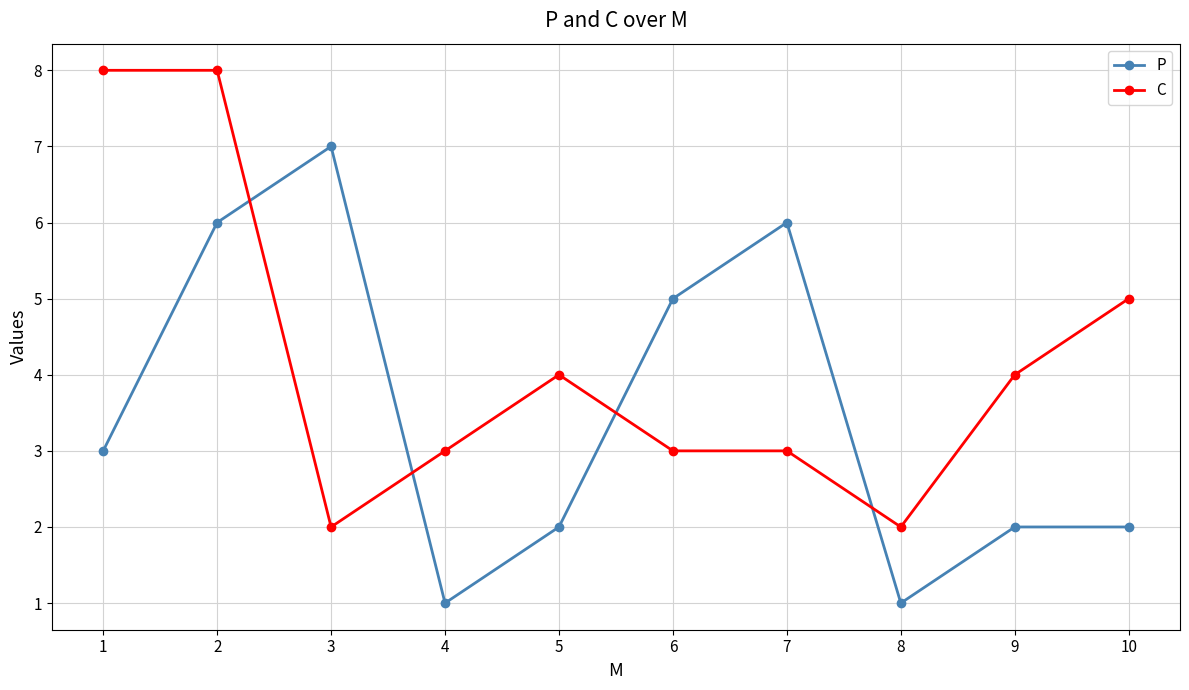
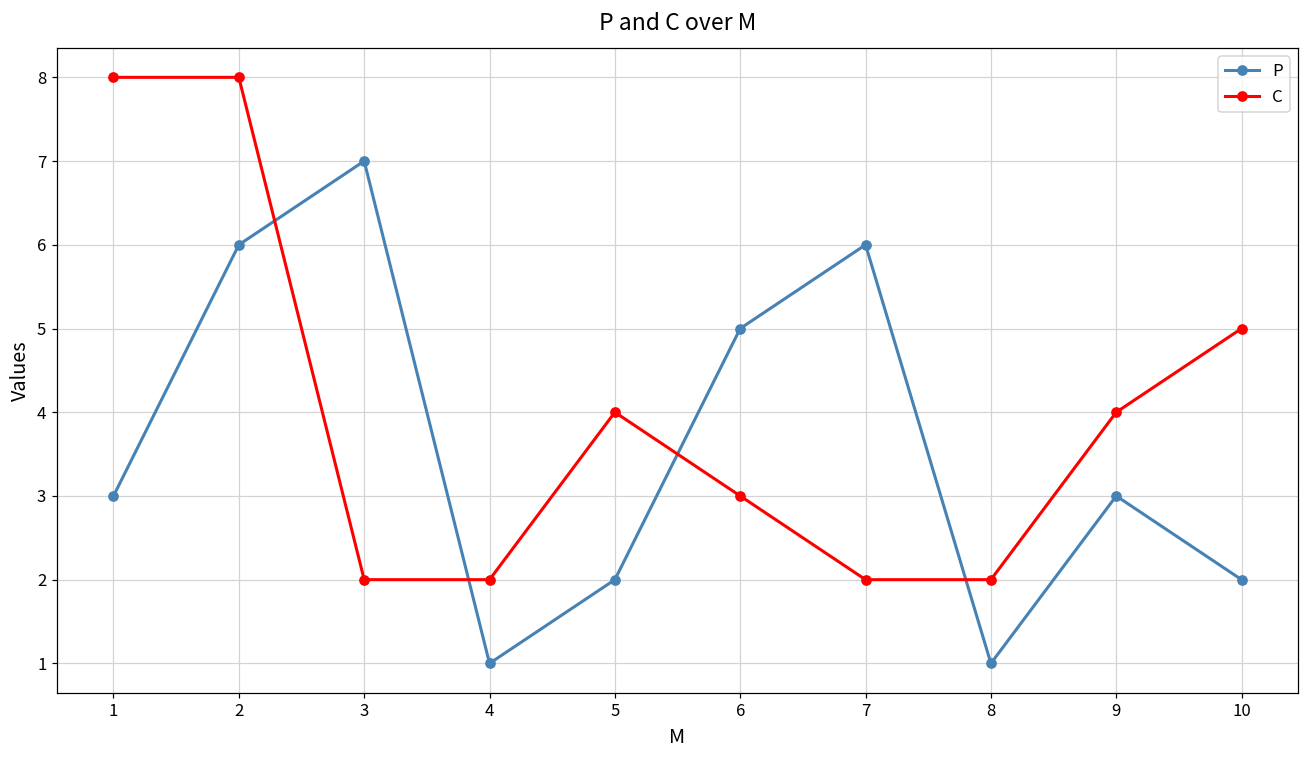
C, 4: 3 -> 2
C, 7: 3 -> 2
P, 9: 2 -> 3
